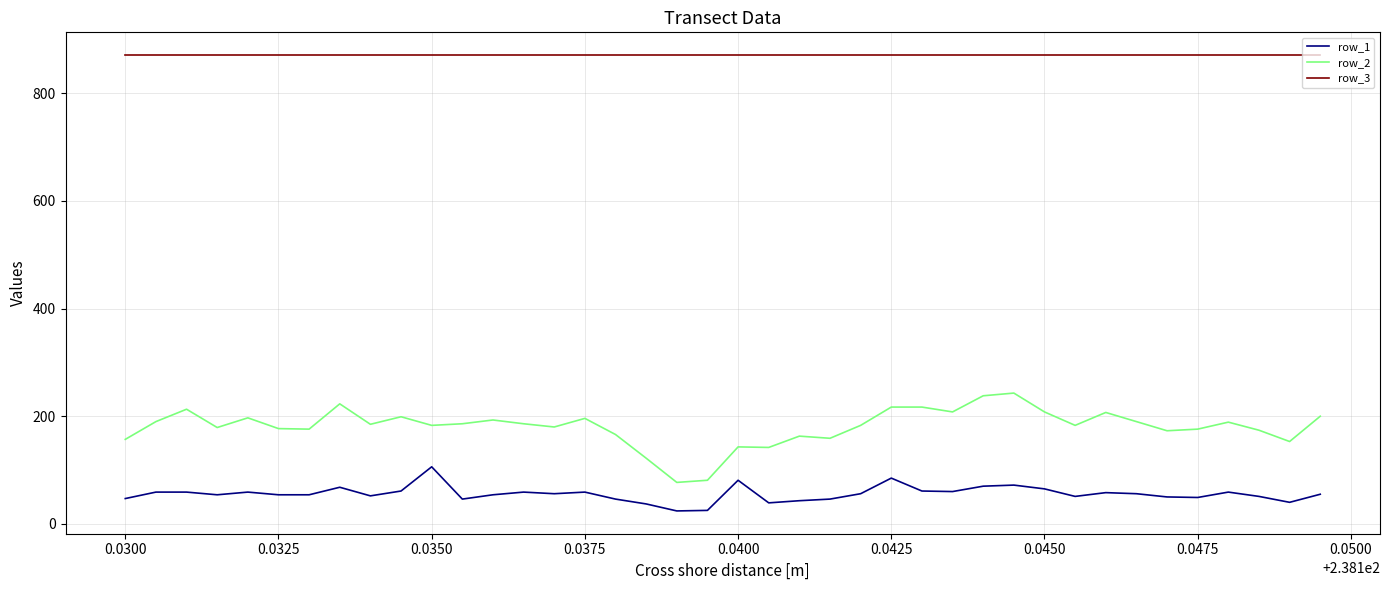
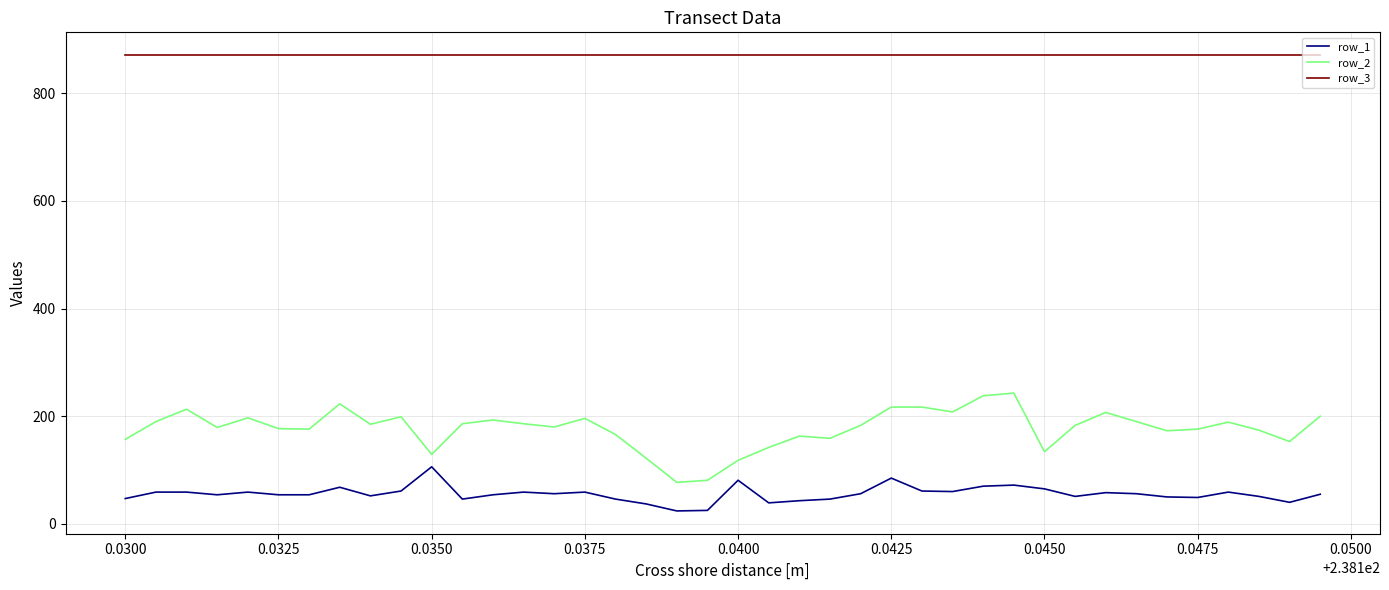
row_2, 0.0350: 180 -> 130
row_2, 0.0400: 140 -> 120
row_2, 0.0450: 210 -> 130
